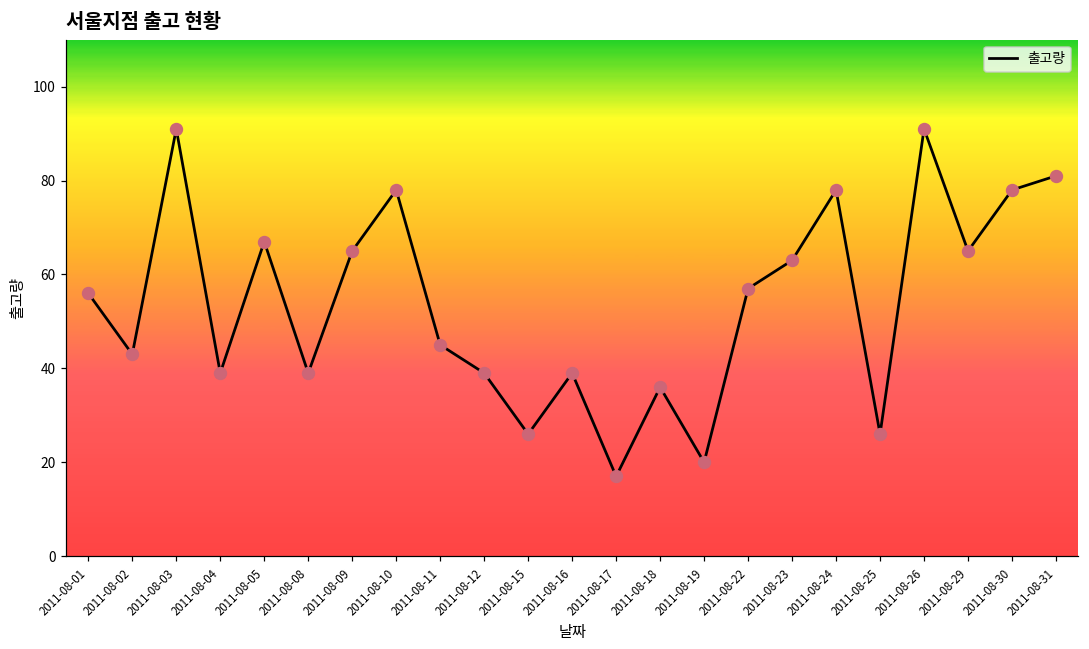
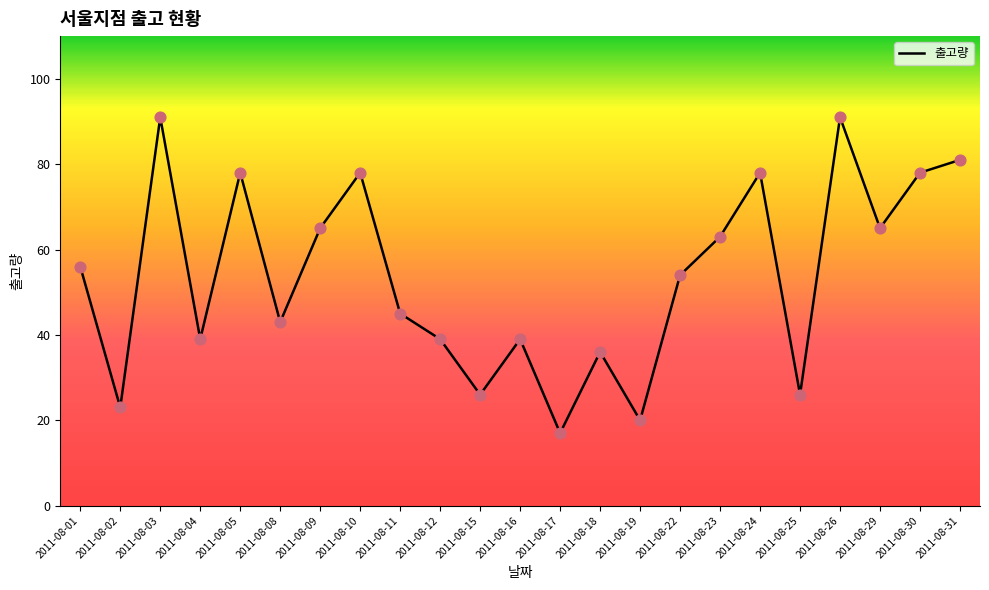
2011-08-02: 43 -> 23
2011-08-05: 67 -> 78
2011-08-08: 39 -> 43
2011-08-22: 57 -> 54
